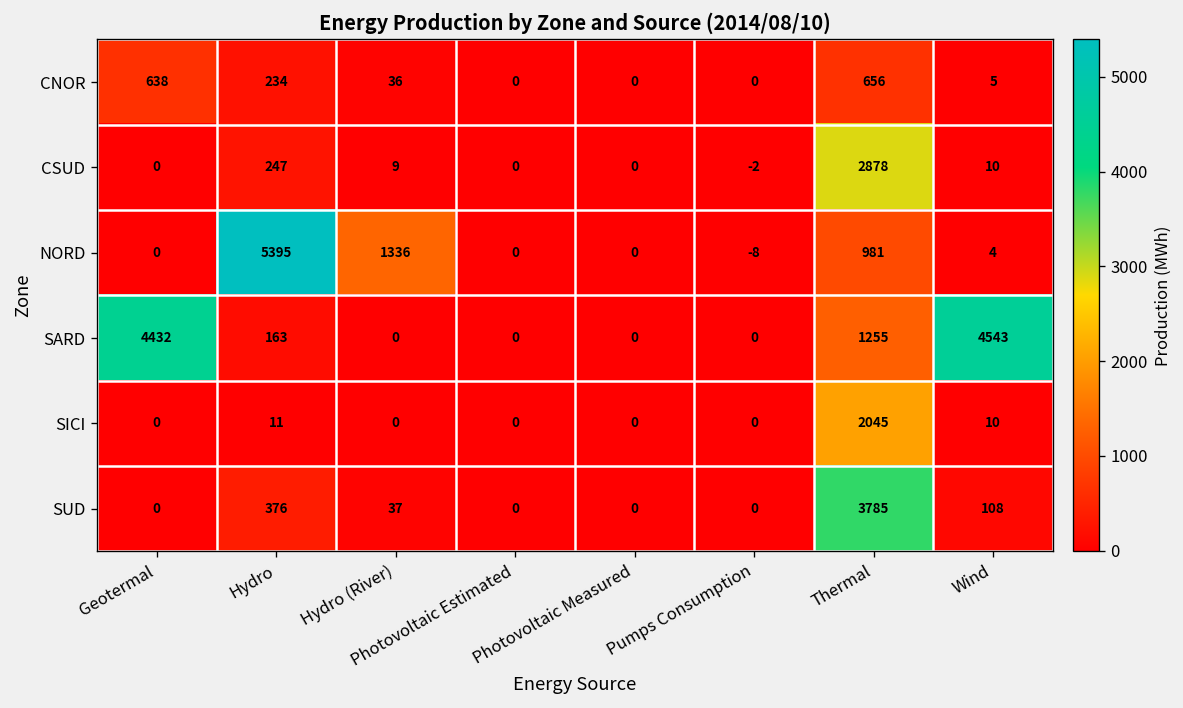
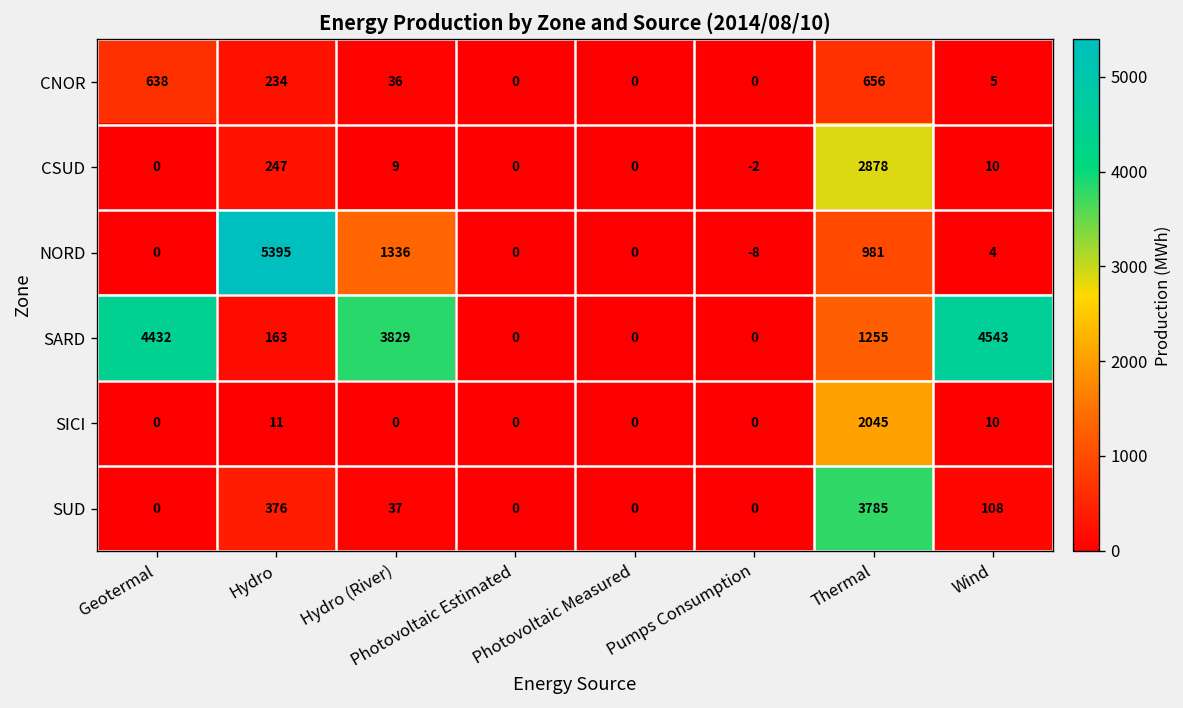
SARD, Hydro (River): 0 -> 3829
